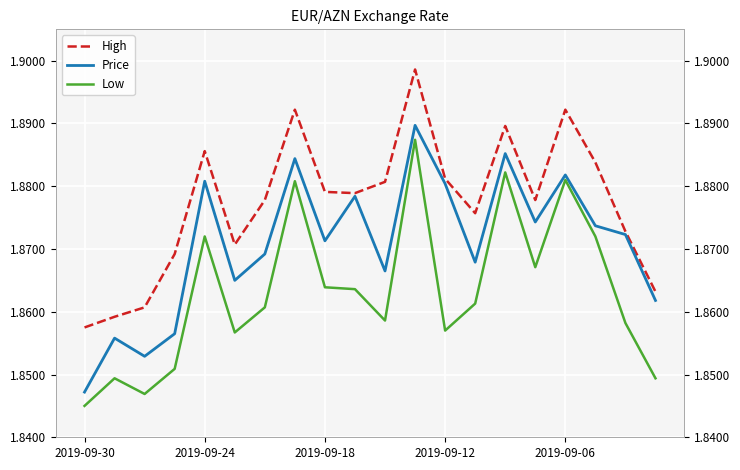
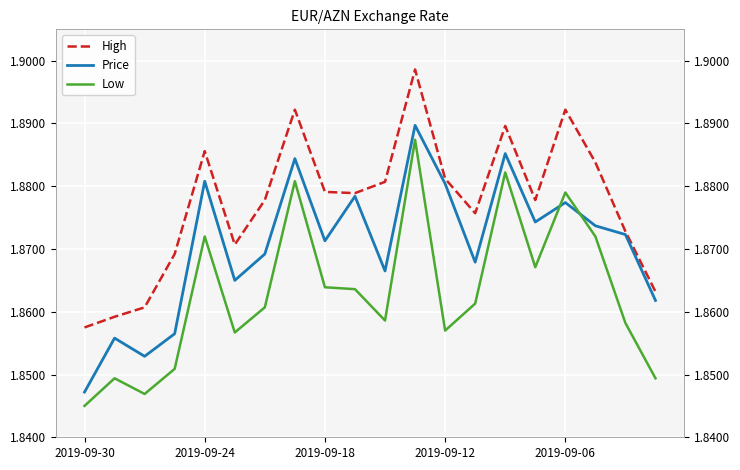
Price, 2019-09-06: 1.882 -> 1.877
Low, 2019-09-06: 1.881 -> 1.879
